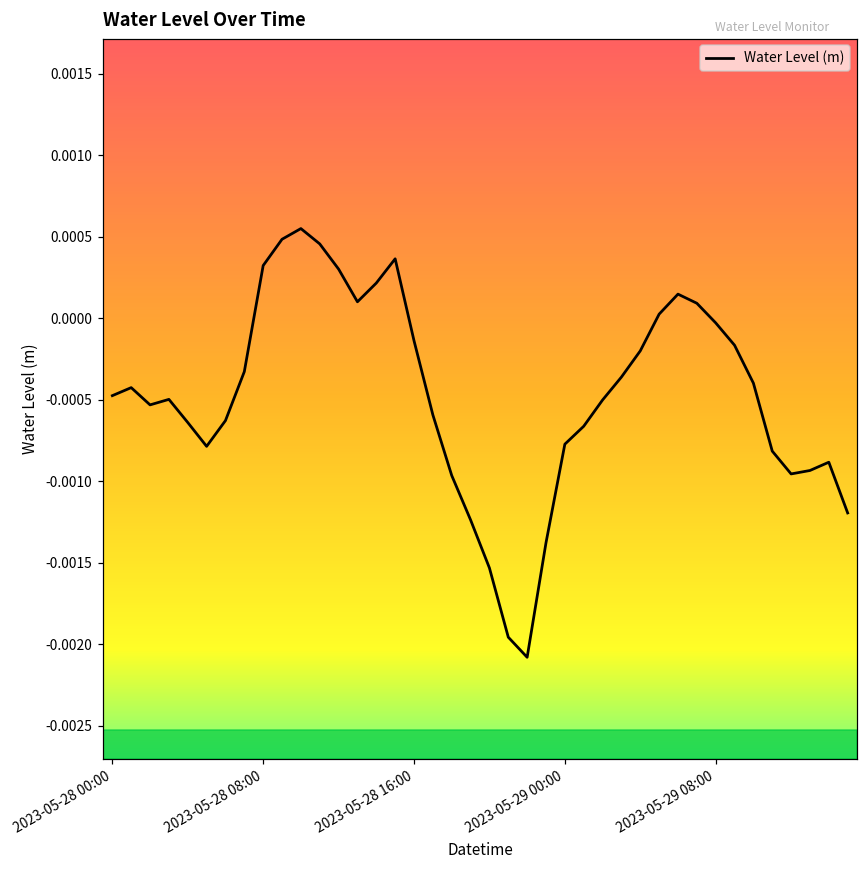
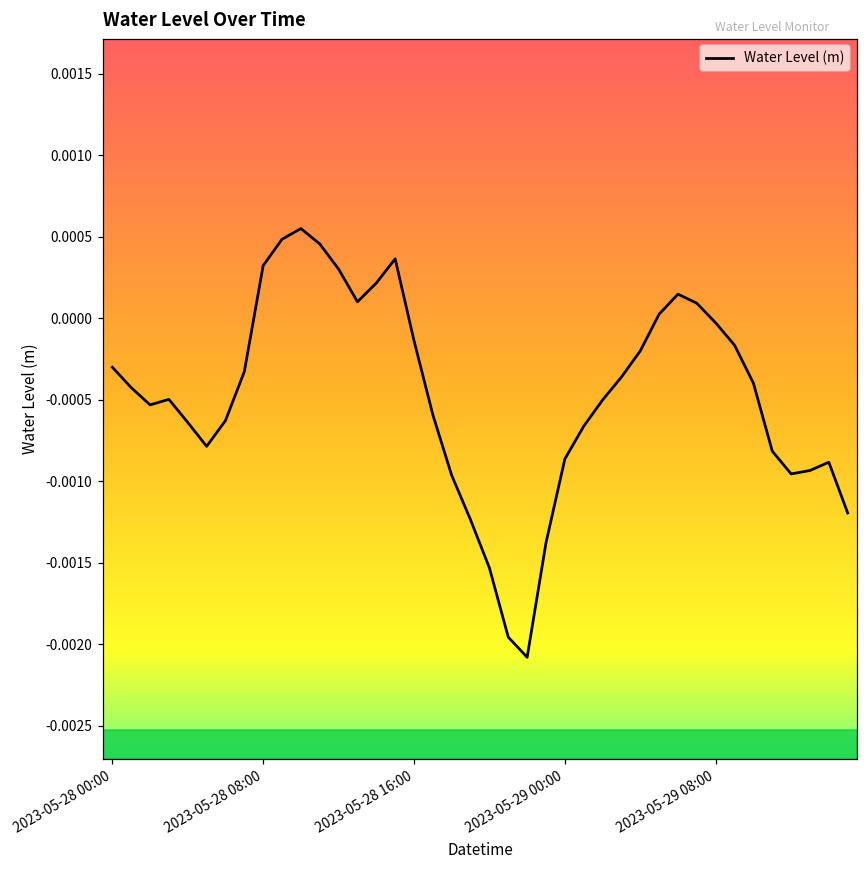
2023-05-28 00:00: -0.00048 -> -0.00030
2023-05-29 00:00: -0.00077 -> -0.00086
